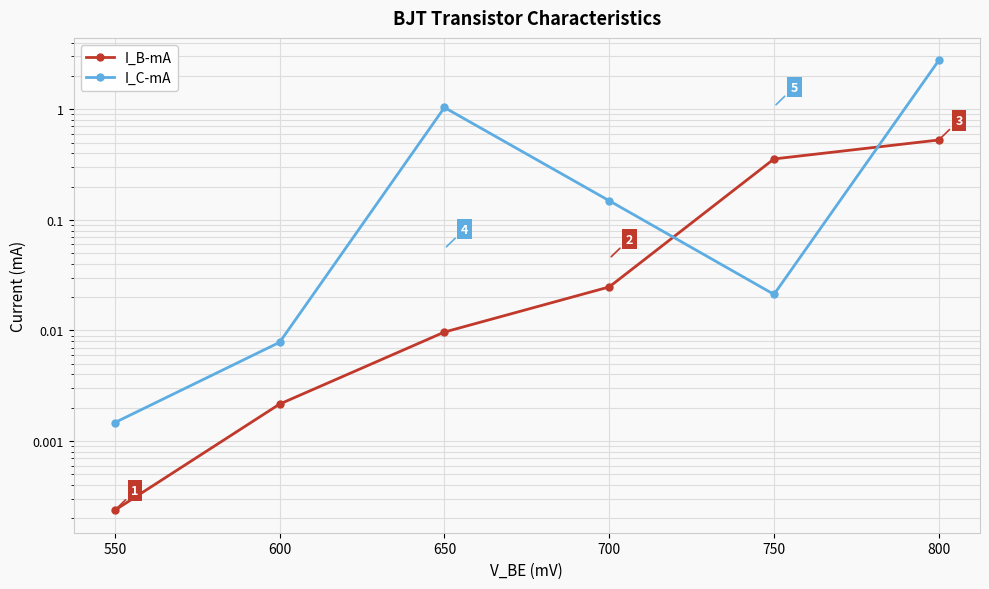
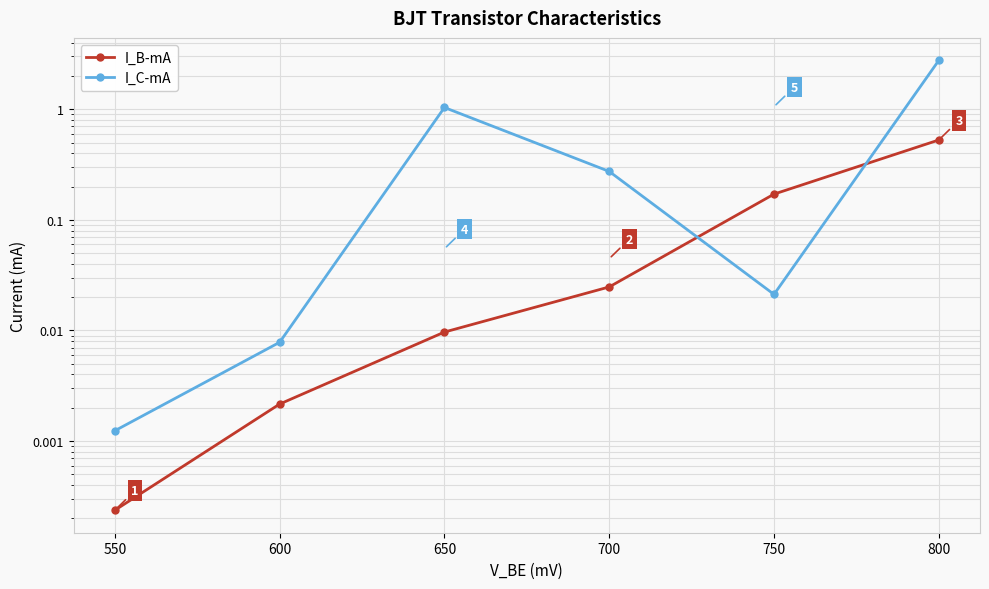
I_C-mA, 550: 0.0015 -> 0.0012
I_C-mA, 700: 0.15 -> 0.27
I_B-mA, 750: 0.36 -> 0.17
